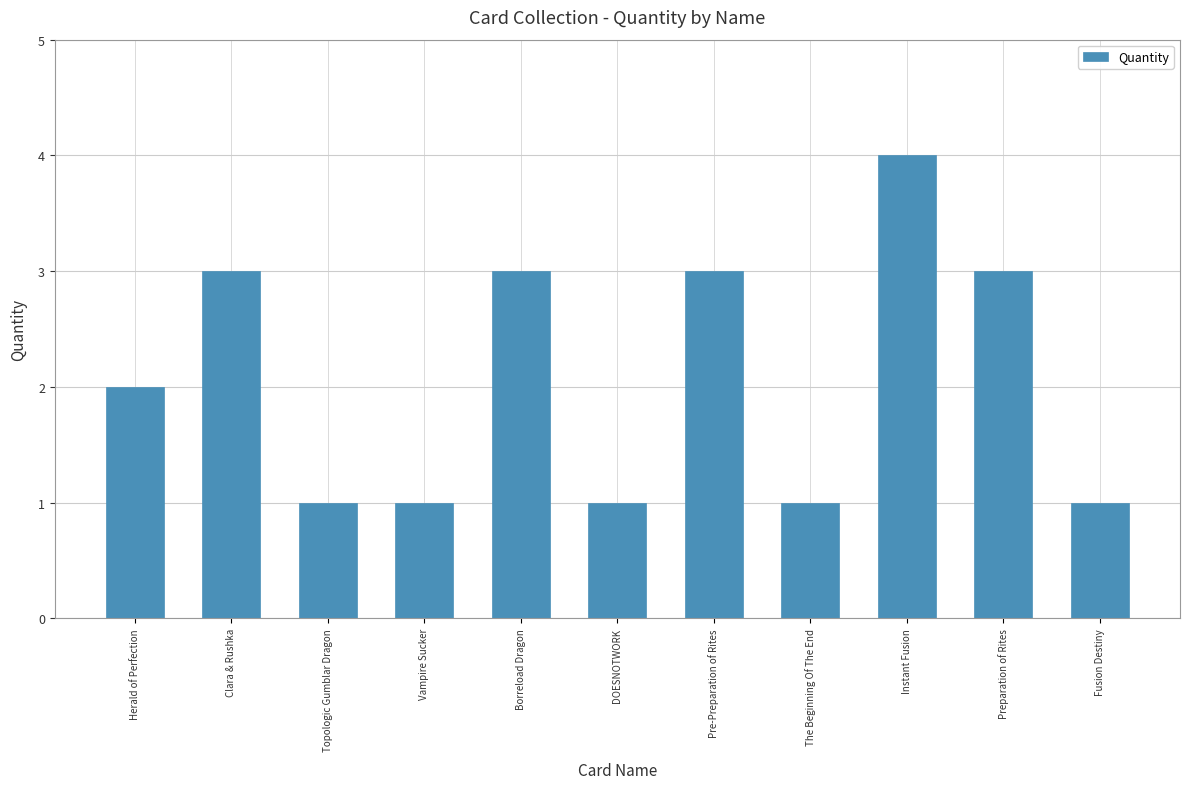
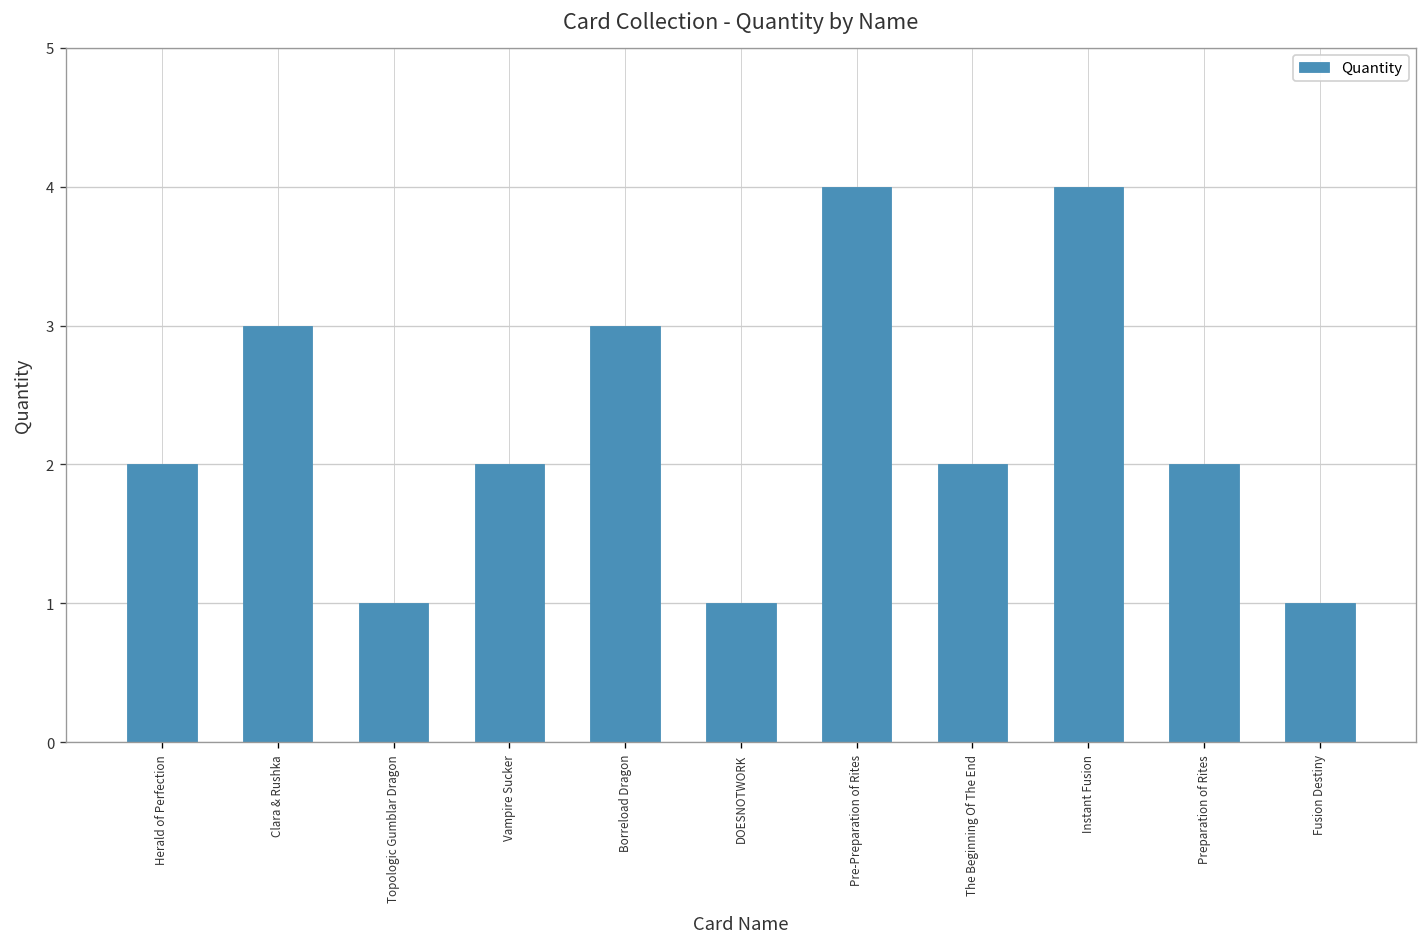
Vampire Sucker: 1 -> 2
Pre-Preparation of Rites: 3 -> 4
The Beginning Of The End: 1 -> 2
Preparation of Rites: 3 -> 2
